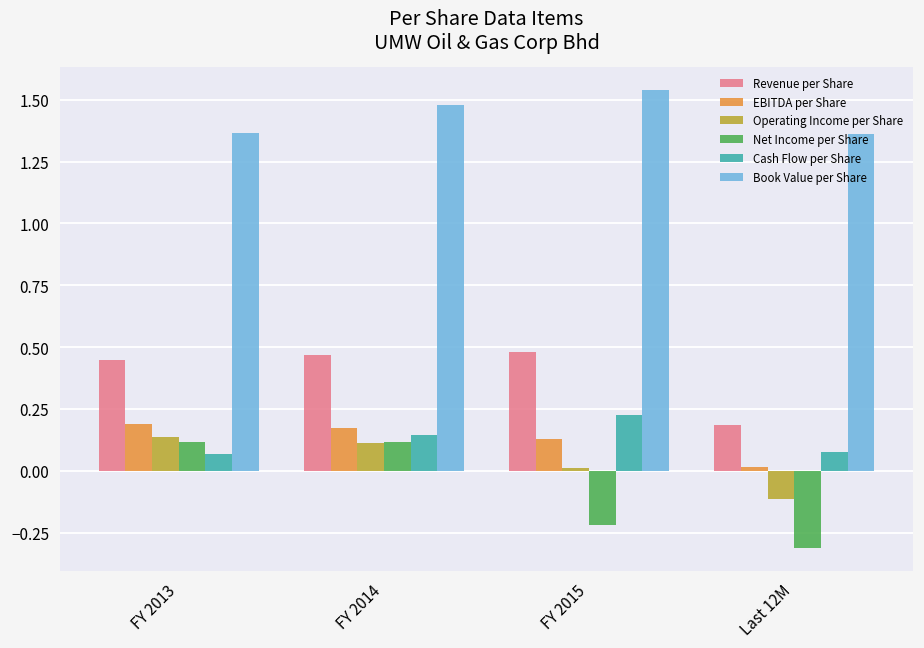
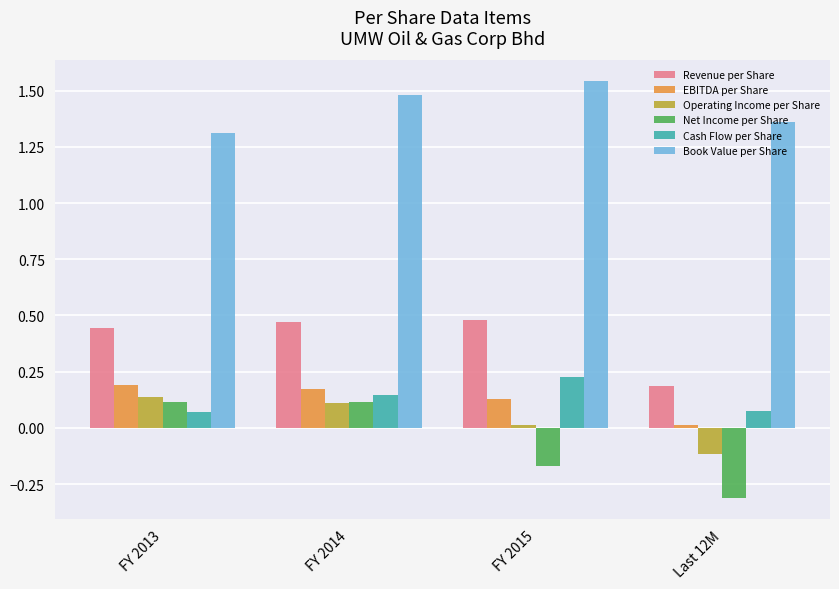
Book Value per Share, FY 2013: 1.36 -> 1.31
Net Income per Share, FY 2015: -0.22 -> -0.17
